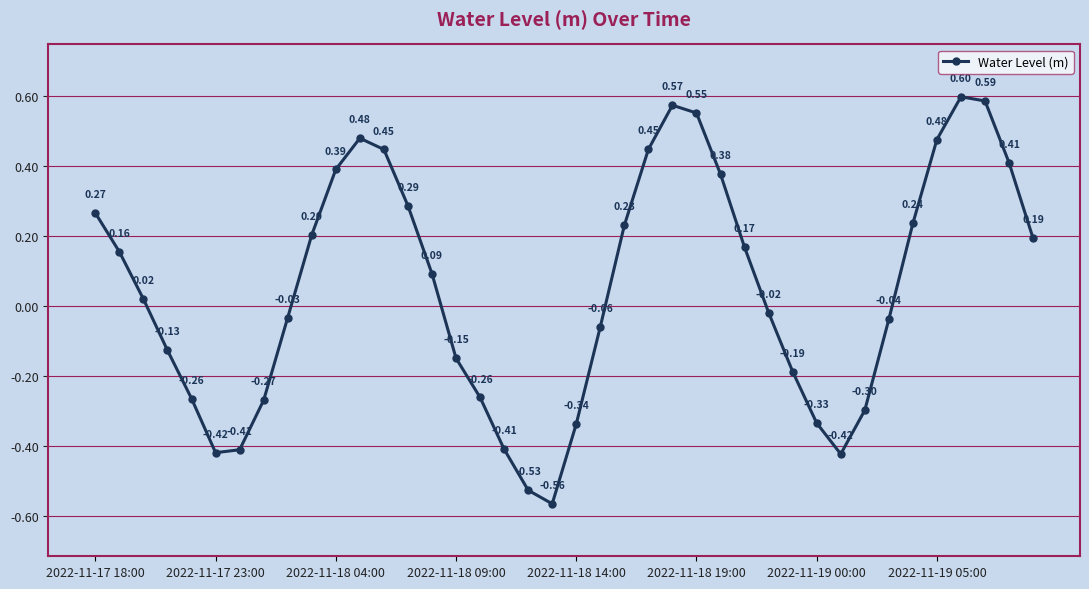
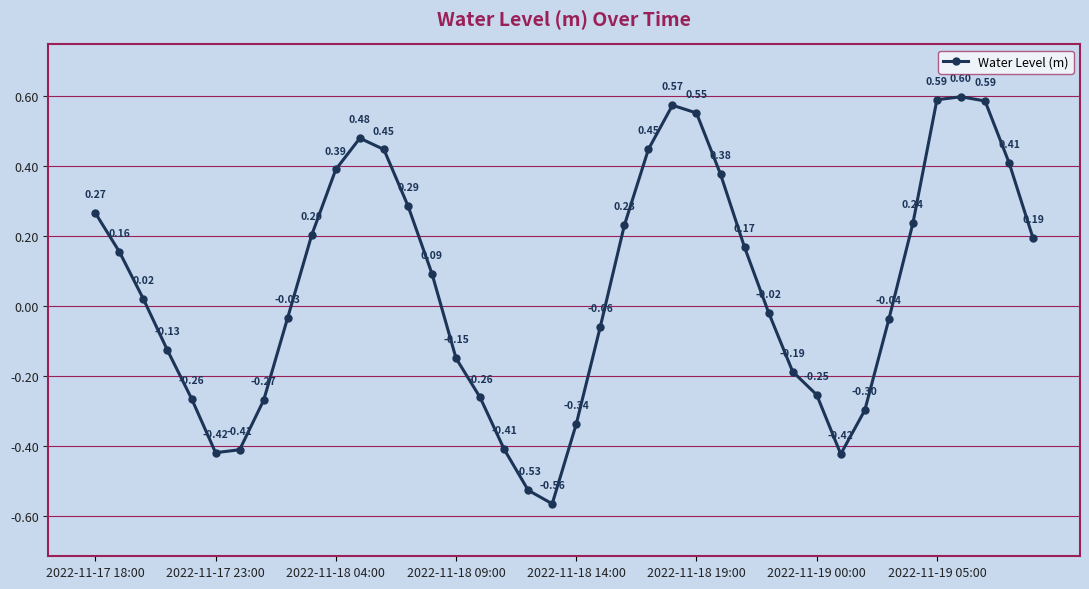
2022-11-19 00:00: -0.33 -> -0.25
2022-11-19 05:00: 0.48 -> 0.59
